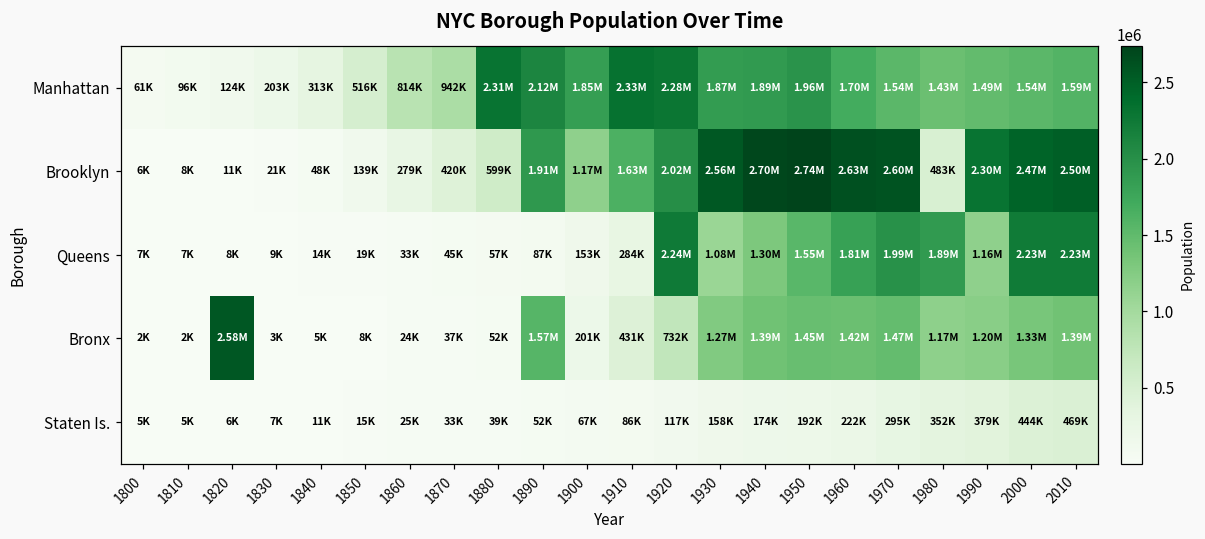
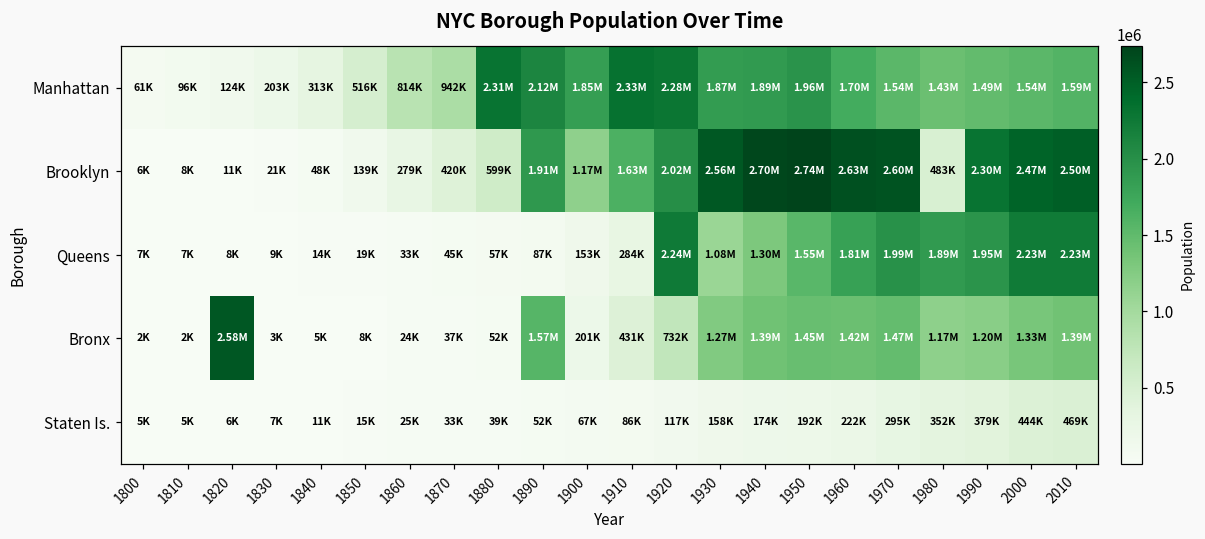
Queens, 1990: 1.16M -> 1.95M
